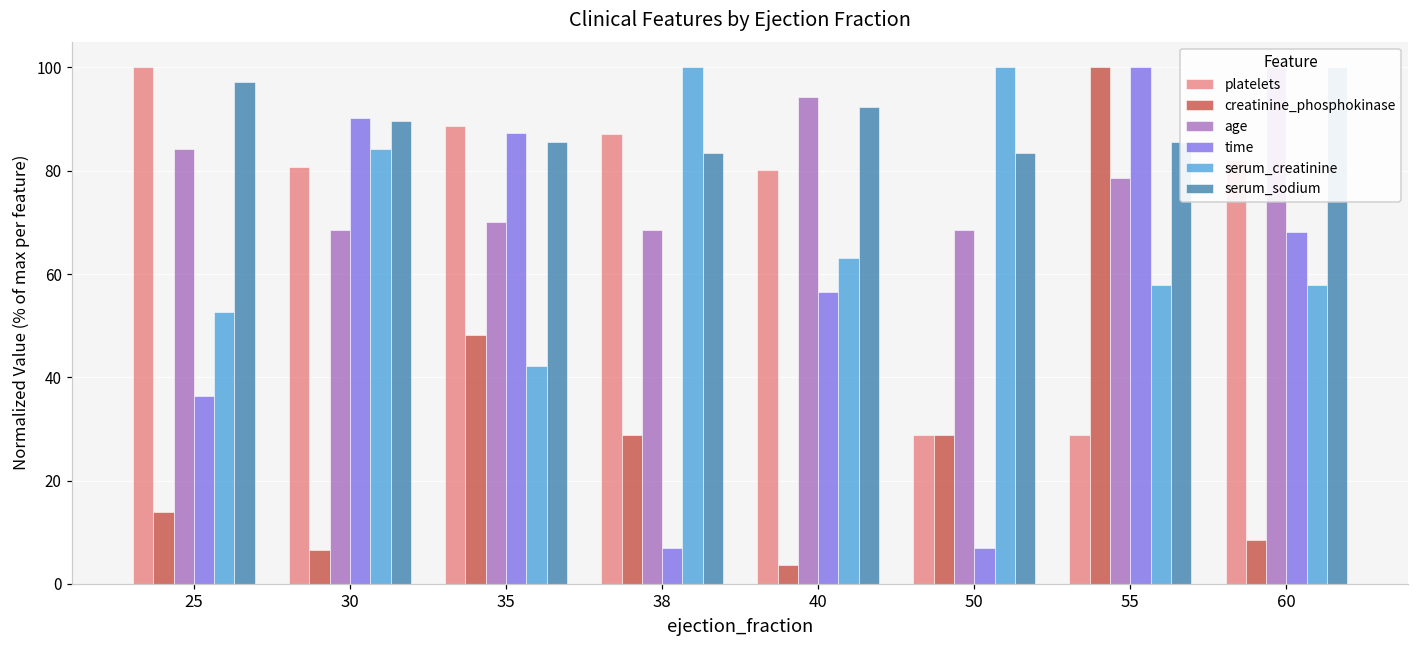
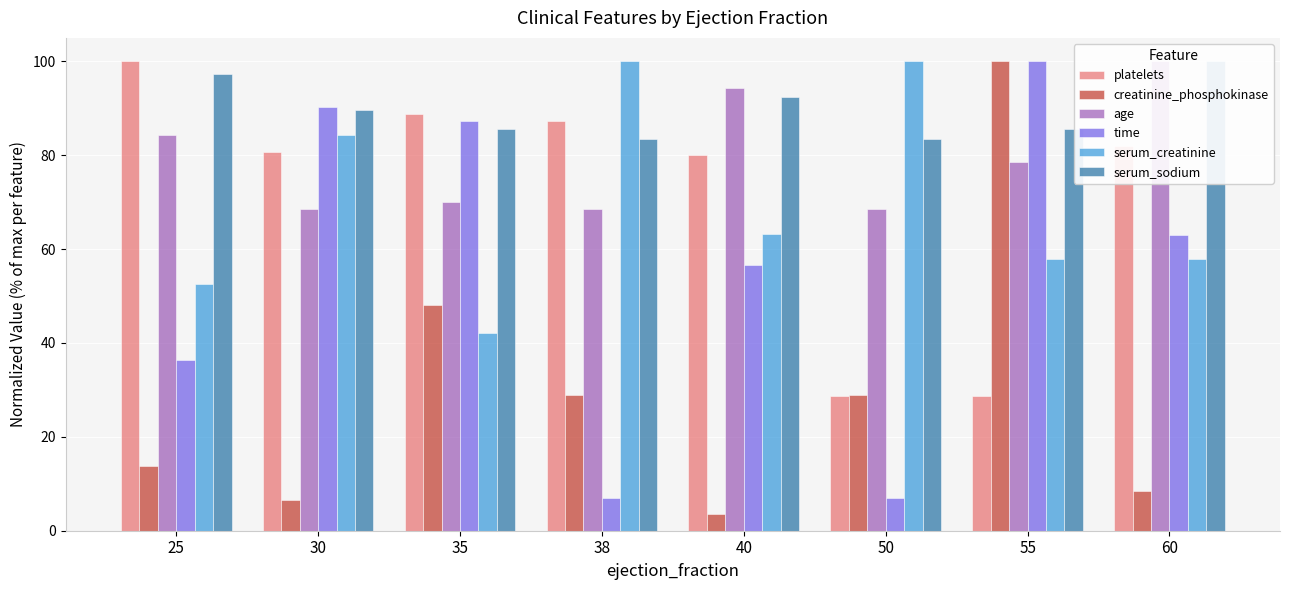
time, 60: 68 -> 63
